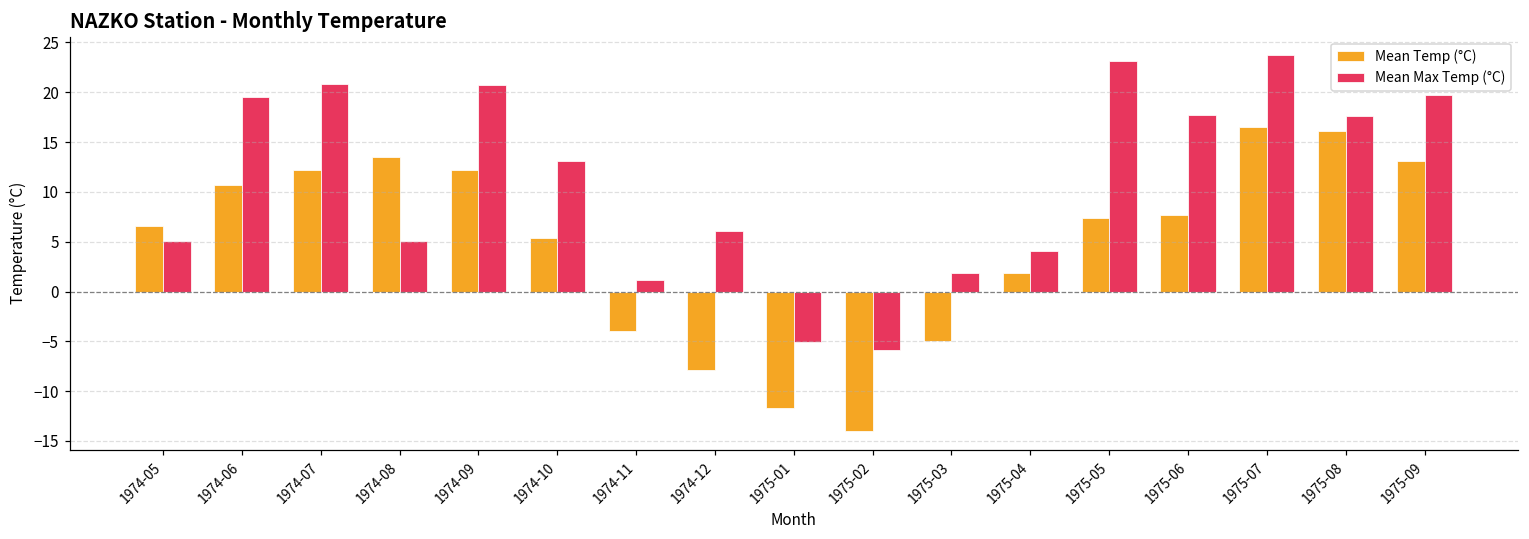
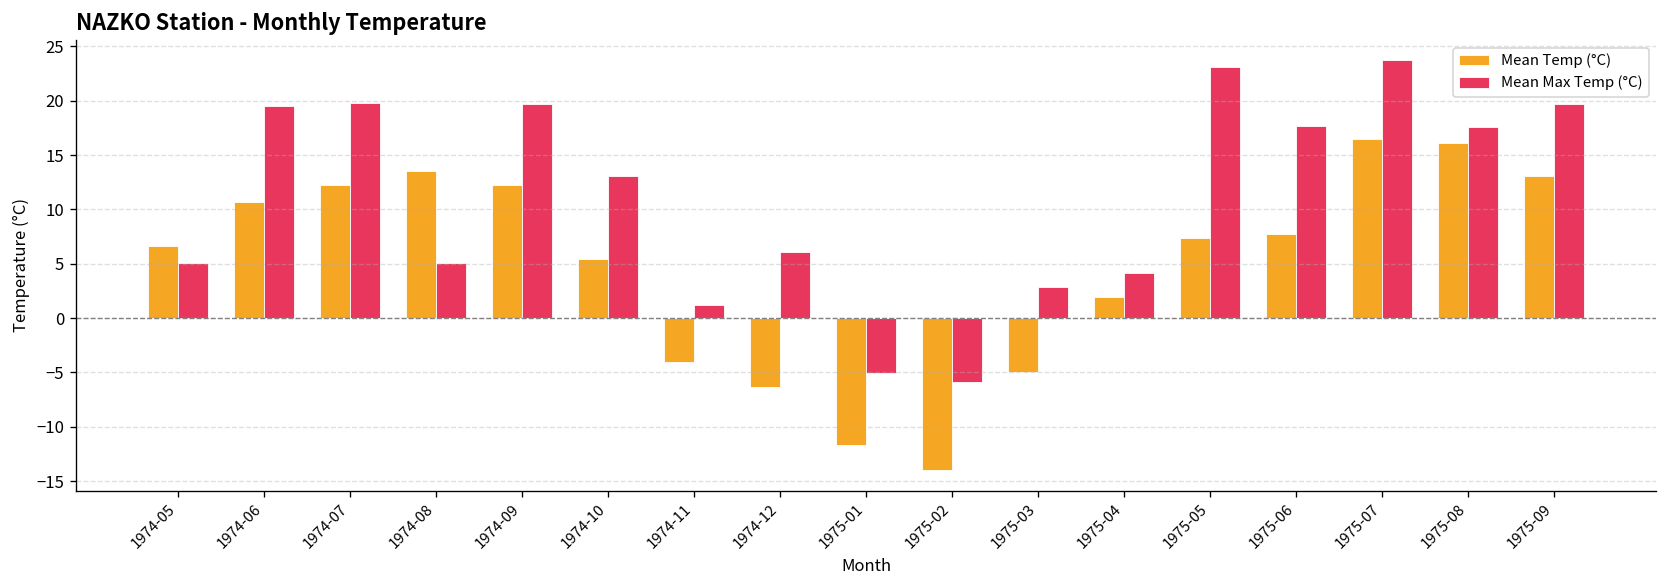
Mean Max Temp (°C), 1974-07: 21 -> 20
Mean Max Temp (°C), 1974-09: 21 -> 20
Mean Temp (°C), 1974-12: -8 -> -6
Mean Max Temp (°C), 1975-03: 2 -> 3
